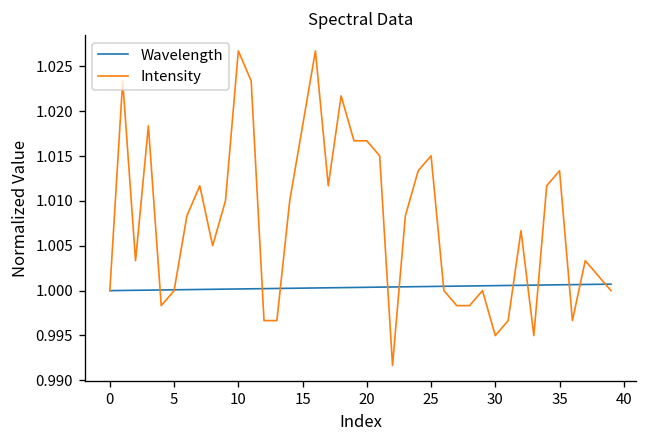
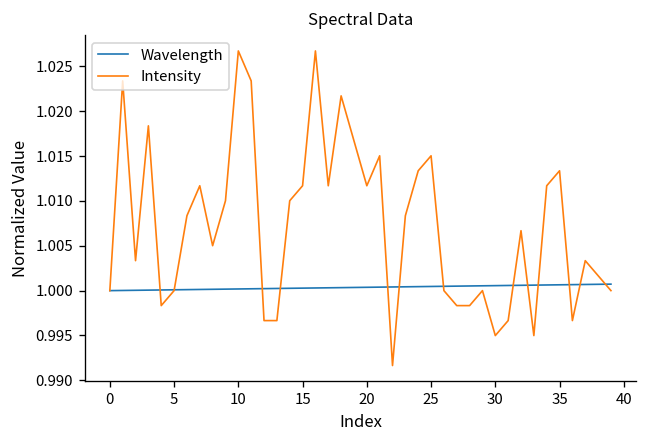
Intensity, 15: 1.018 -> 1.012
Intensity, 20: 1.017 -> 1.012
